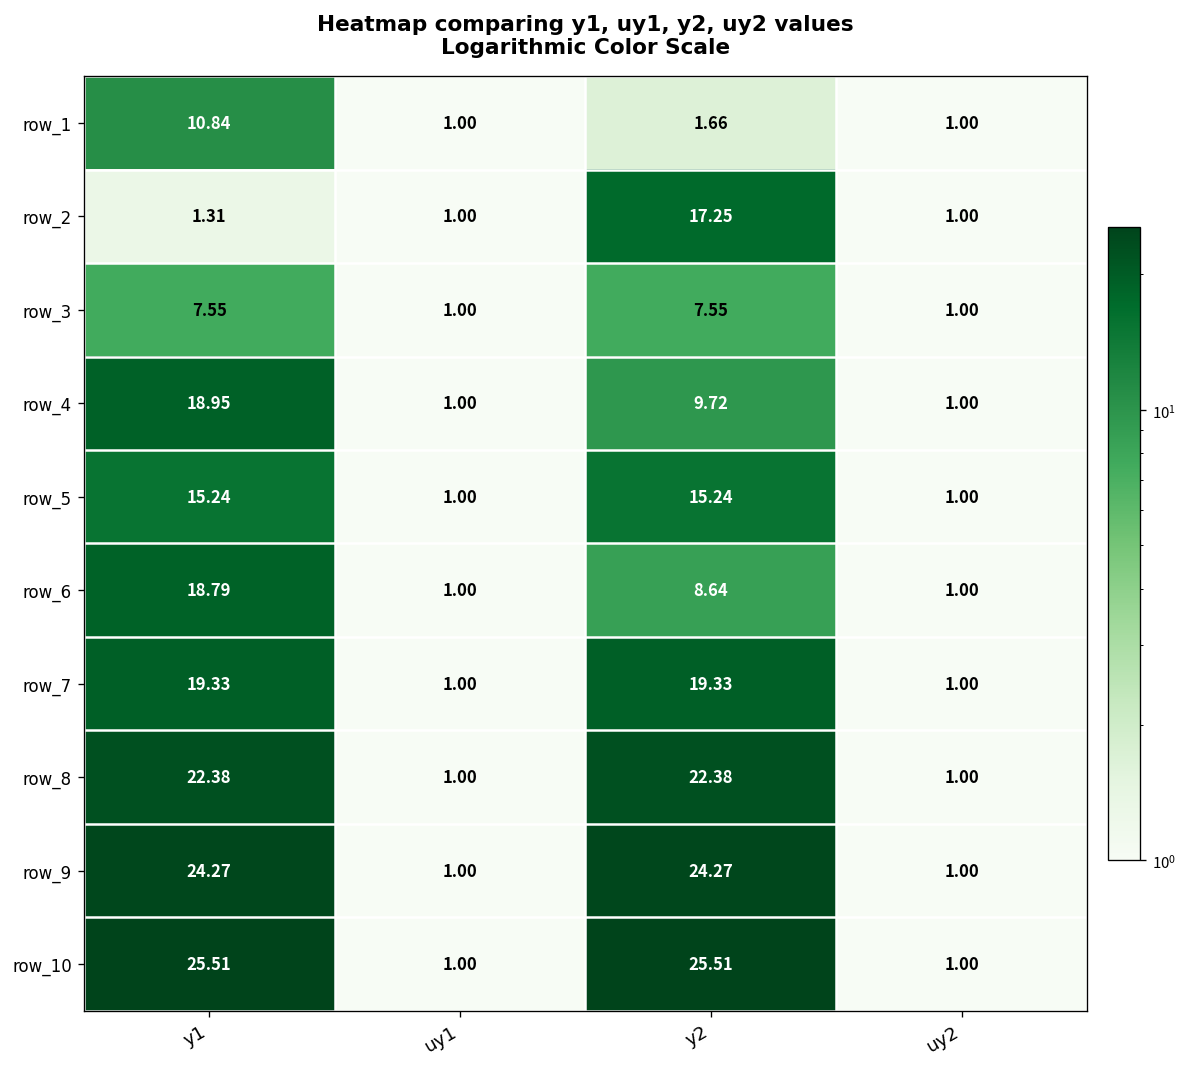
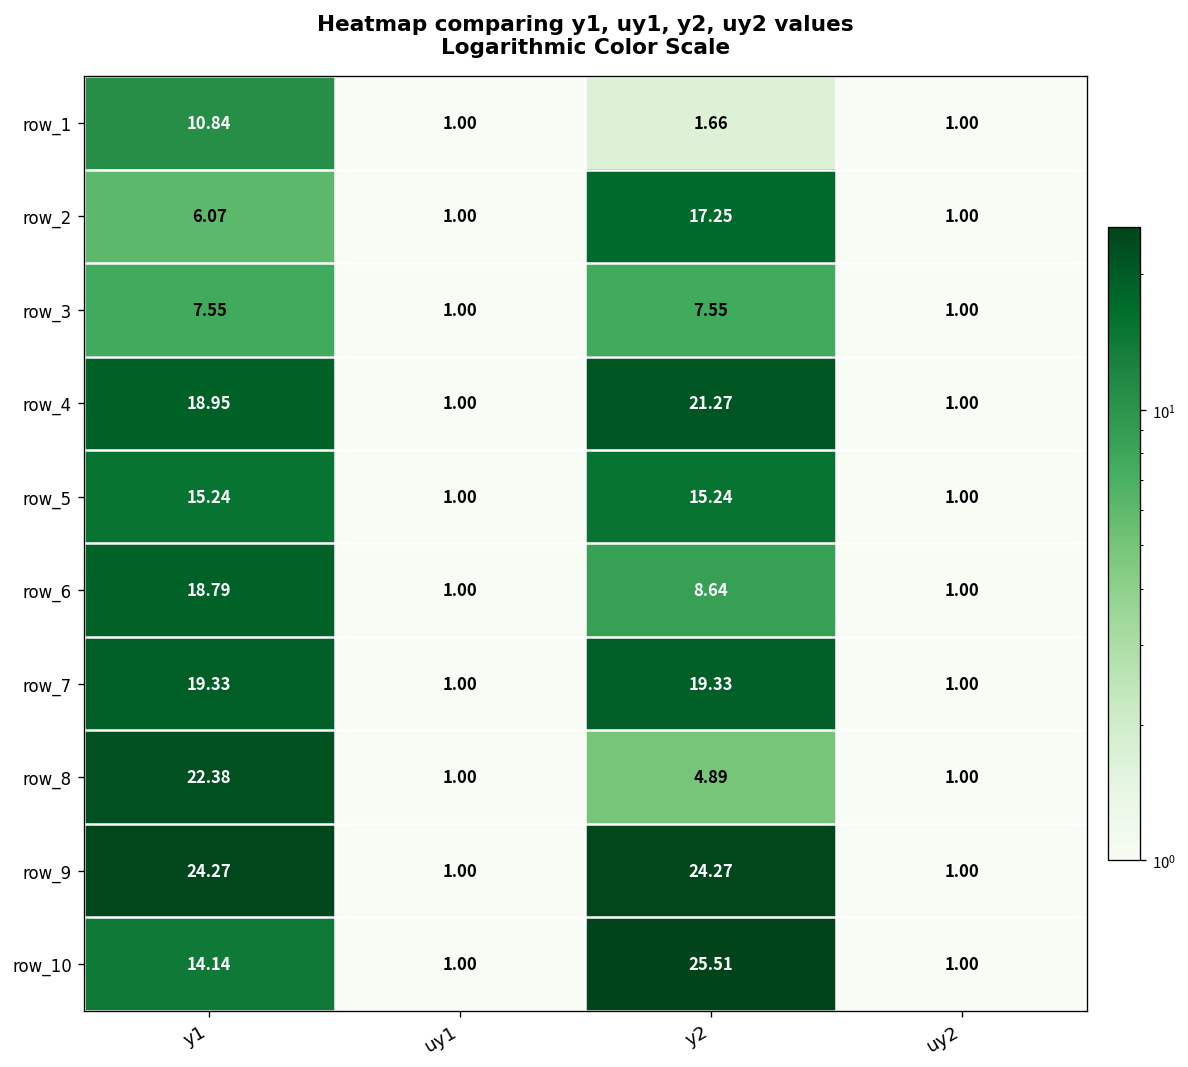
row_2, y1: 1.31 -> 6.07
row_4, y2: 9.72 -> 21.27
row_8, y2: 22.38 -> 4.89
row_10, y1: 25.51 -> 14.14
